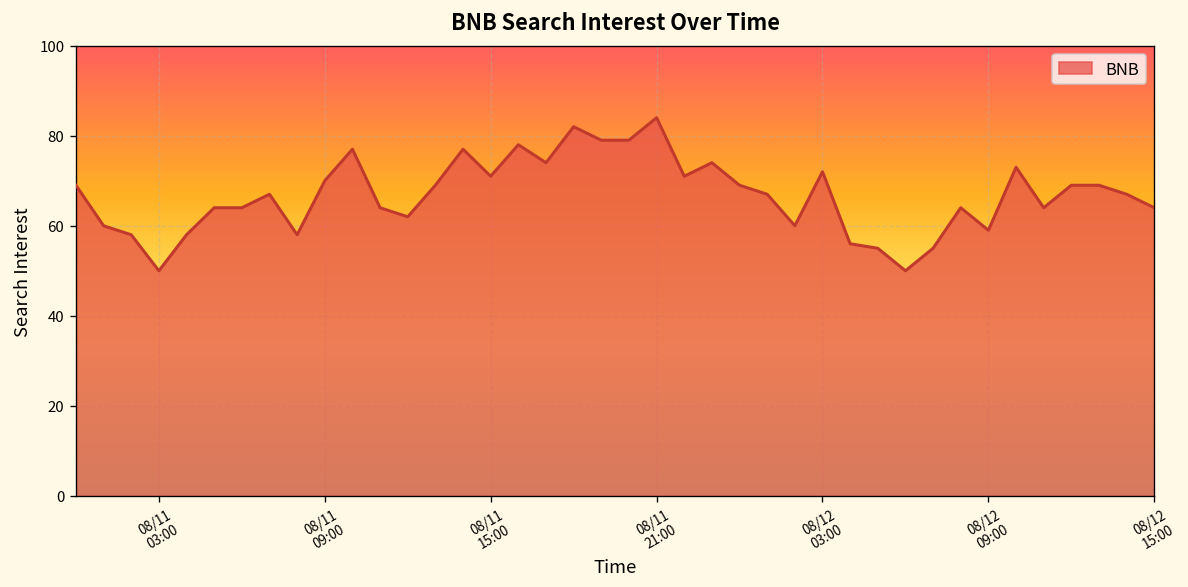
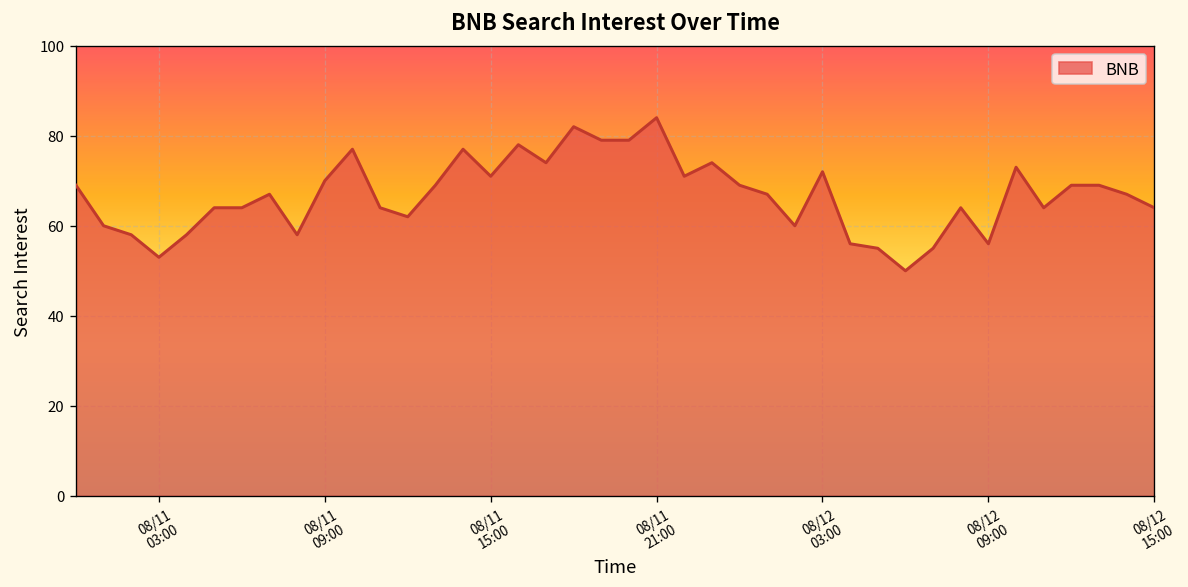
08/11 03:00: 50 -> 53
08/12 09:00: 59 -> 56
